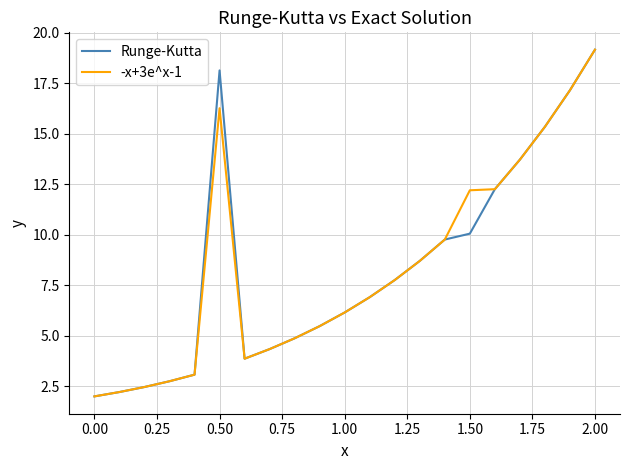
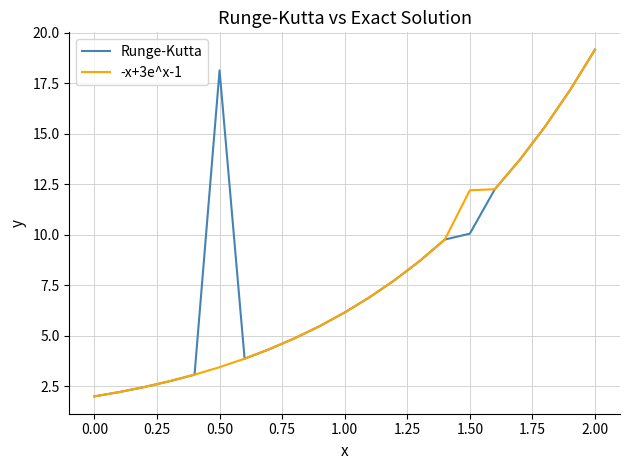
-x+3e^x-1, 0.50: 16.3 -> 3.4
